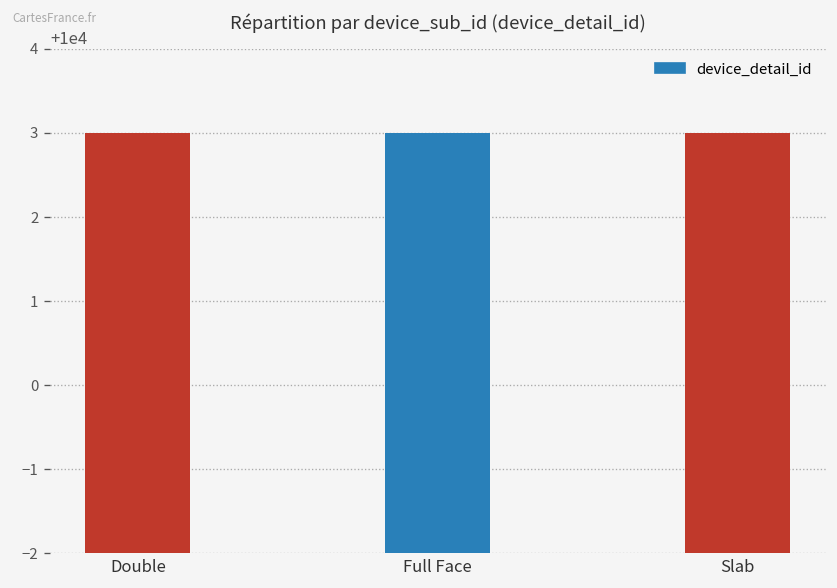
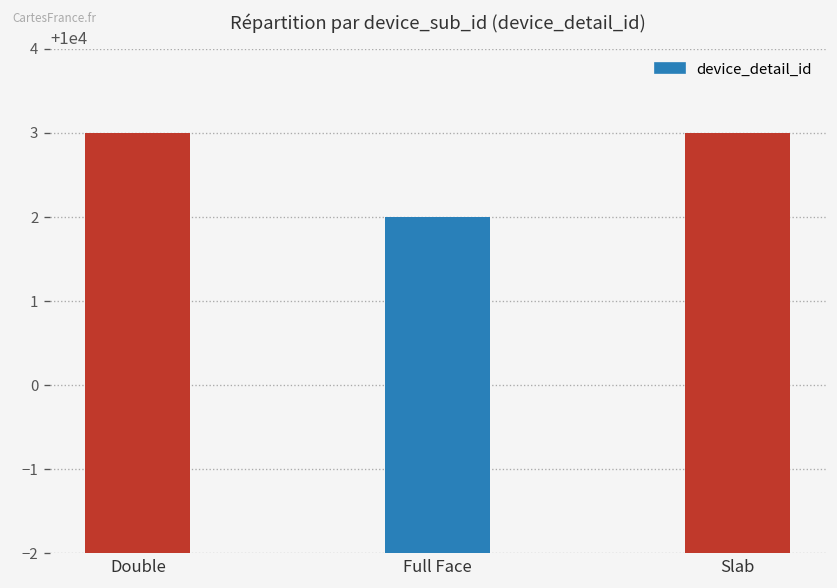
Full Face: 10003 -> 10002
